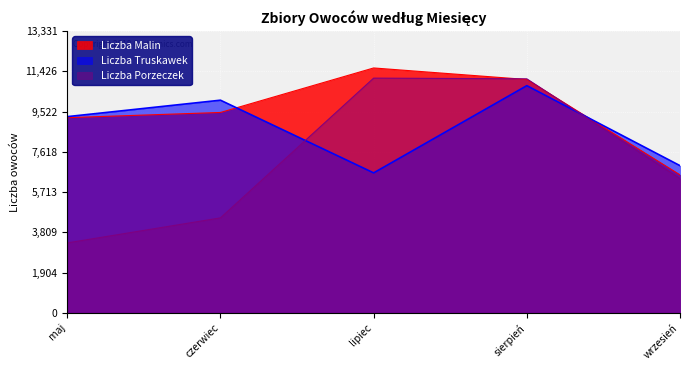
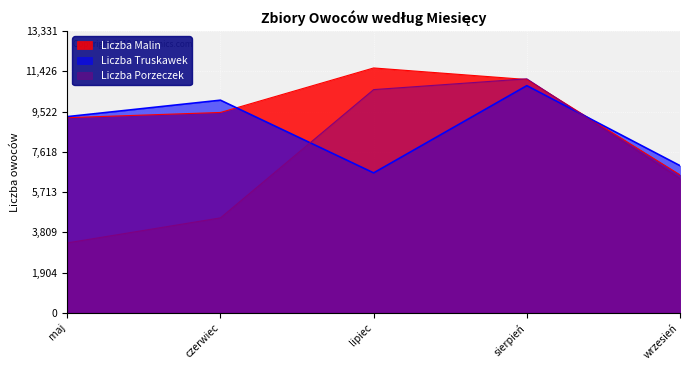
Liczba Porzeczek, lipiec: 11,100 -> 10,600
